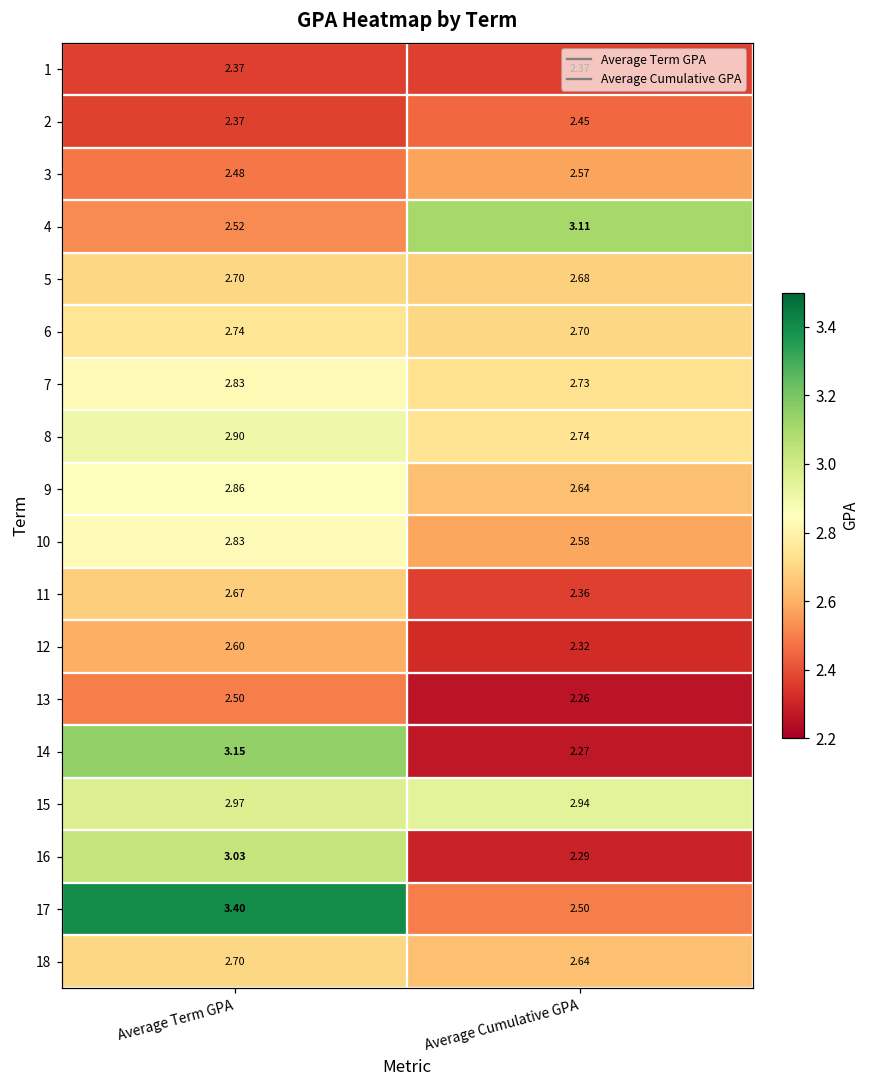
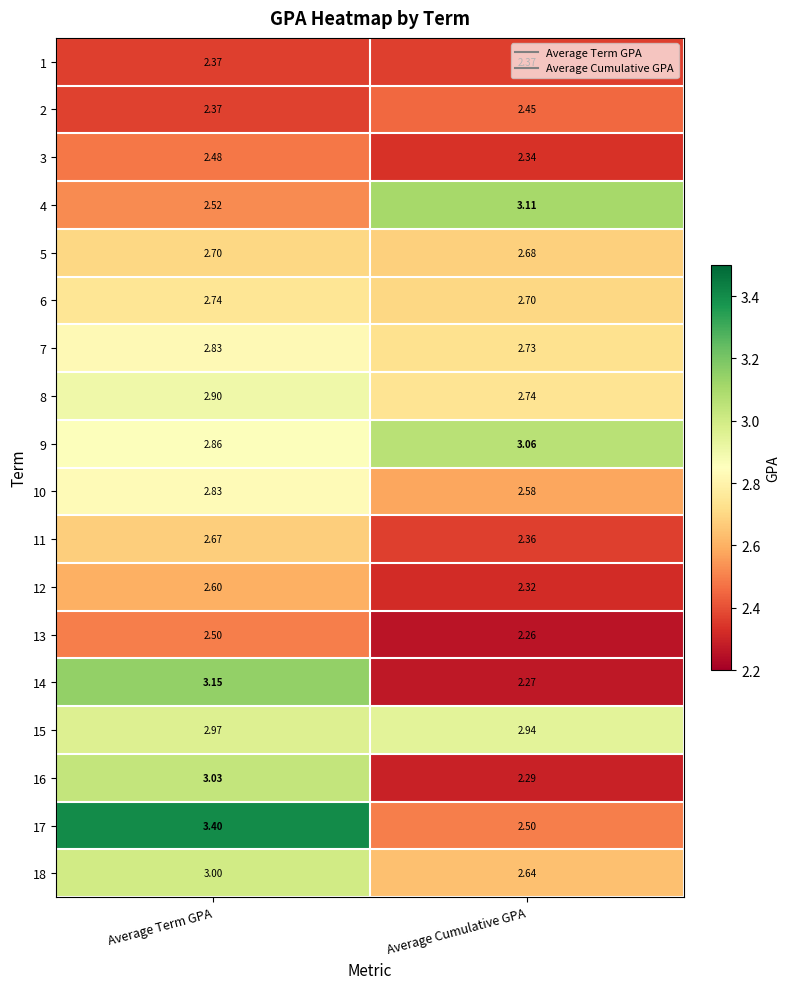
3, Average Cumulative GPA: 2.57 -> 2.34
9, Average Cumulative GPA: 2.64 -> 3.06
18, Average Term GPA: 2.70 -> 3.00
